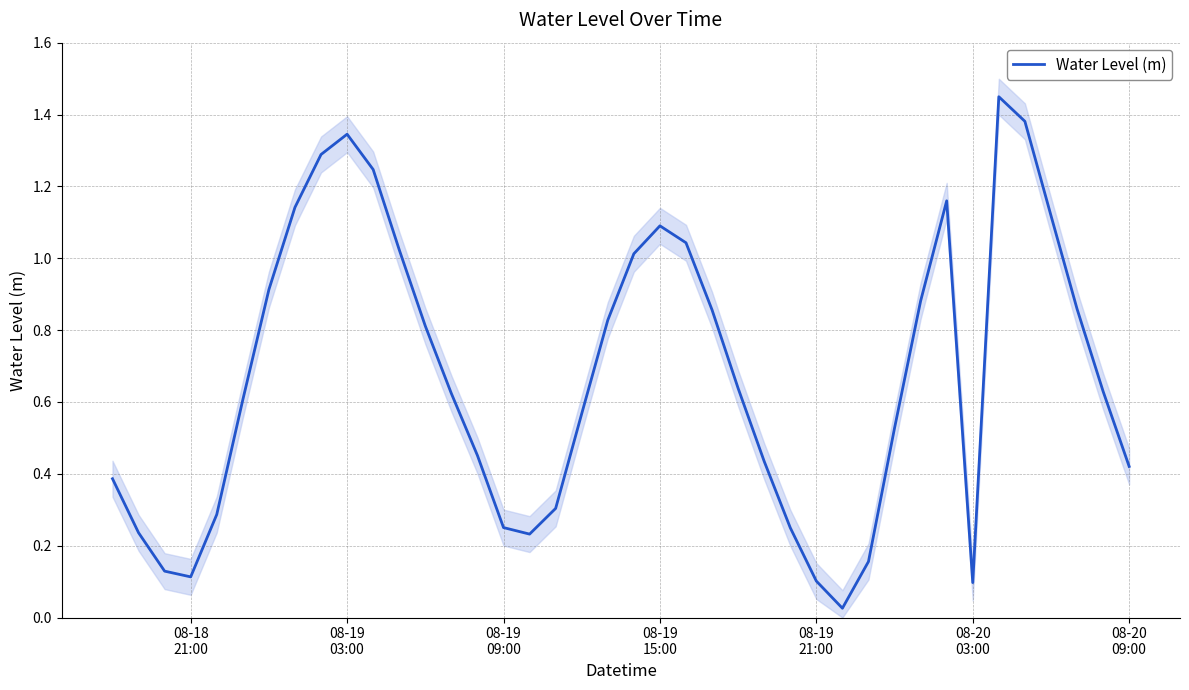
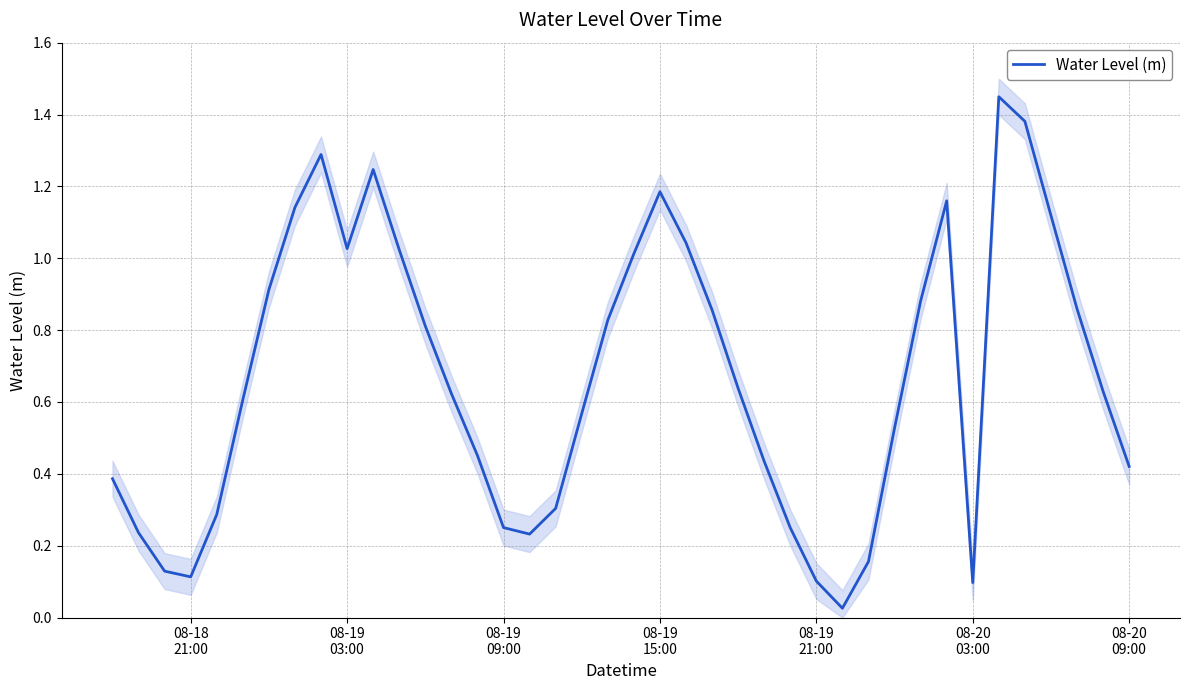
Water Level (m), 08-19 03:00: 1.35 -> 1.03
Water Level (m), 08-19 15:00: 1.09 -> 1.19
